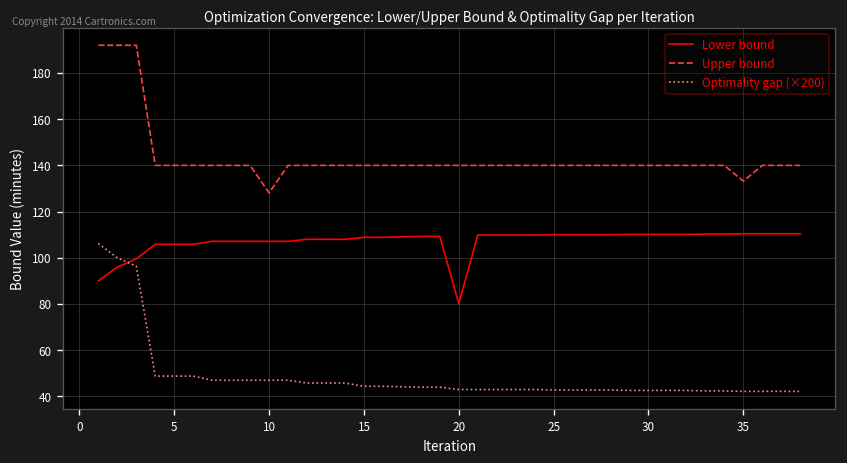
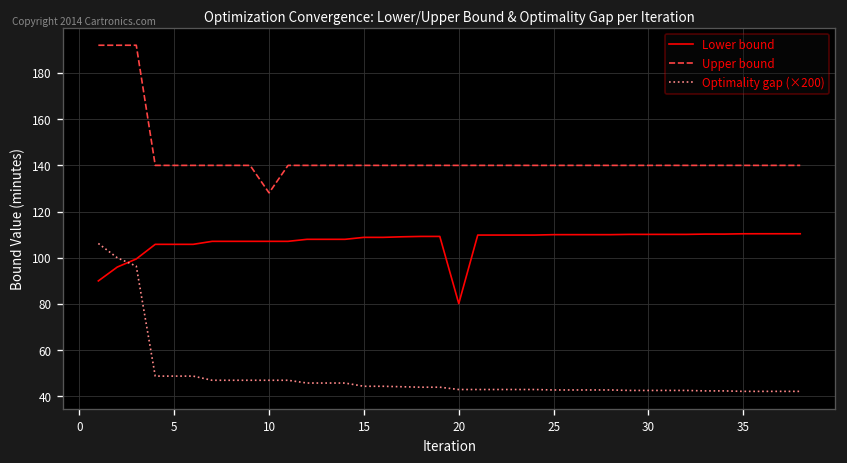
Upper bound, 35: 133 -> 140
